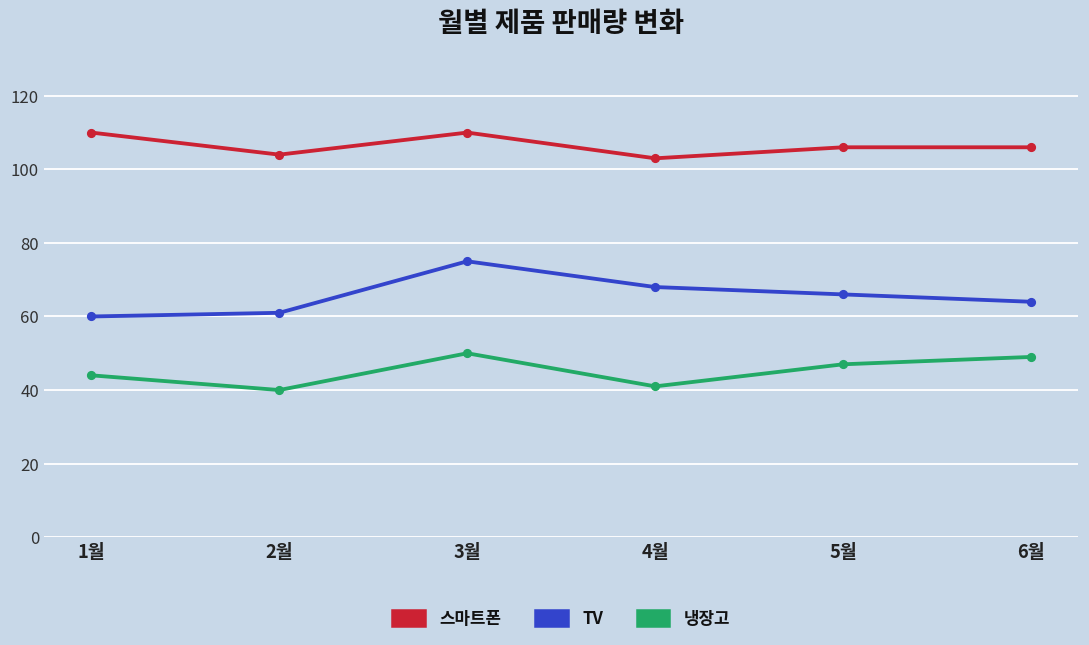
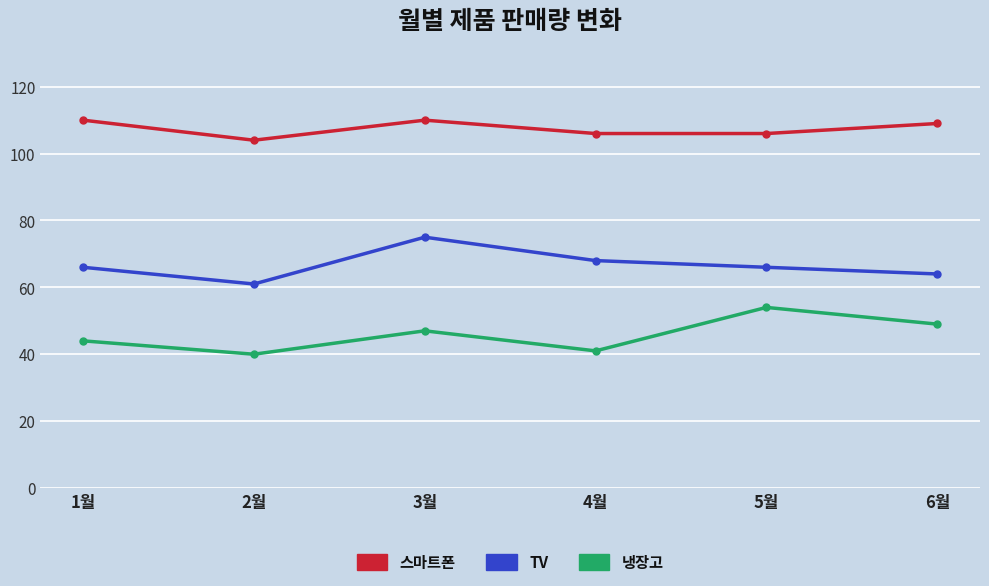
TV, 1월: 60 -> 66
냉장고, 3월: 50 -> 47
스마트폰, 4월: 103 -> 106
냉장고, 5월: 47 -> 54
스마트폰, 6월: 106 -> 109
